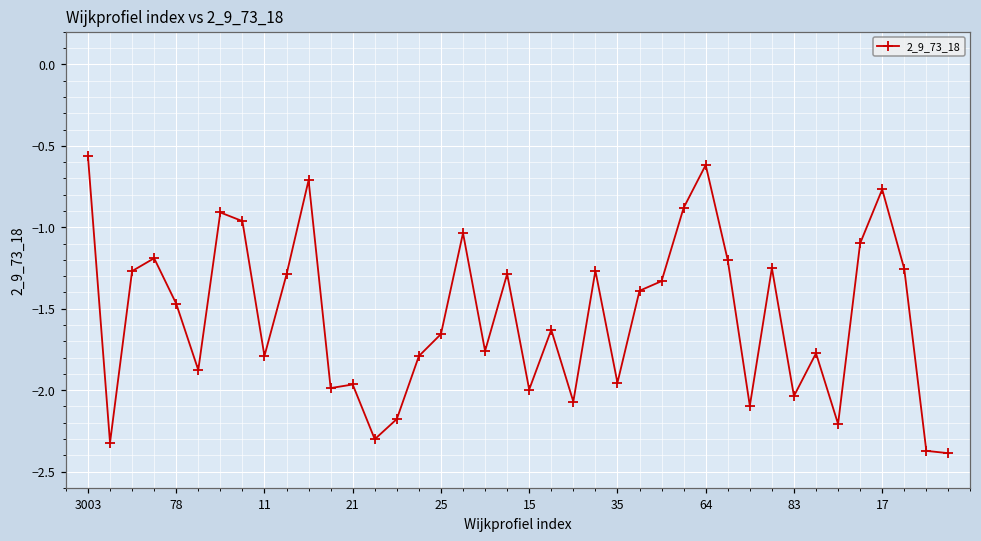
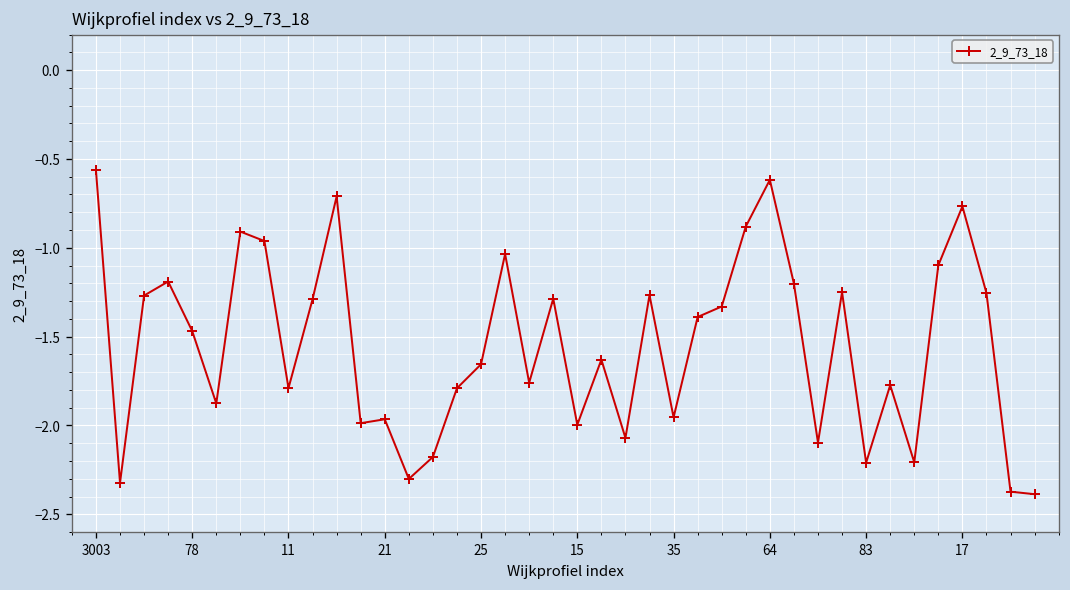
83: -2.04 -> -2.21
